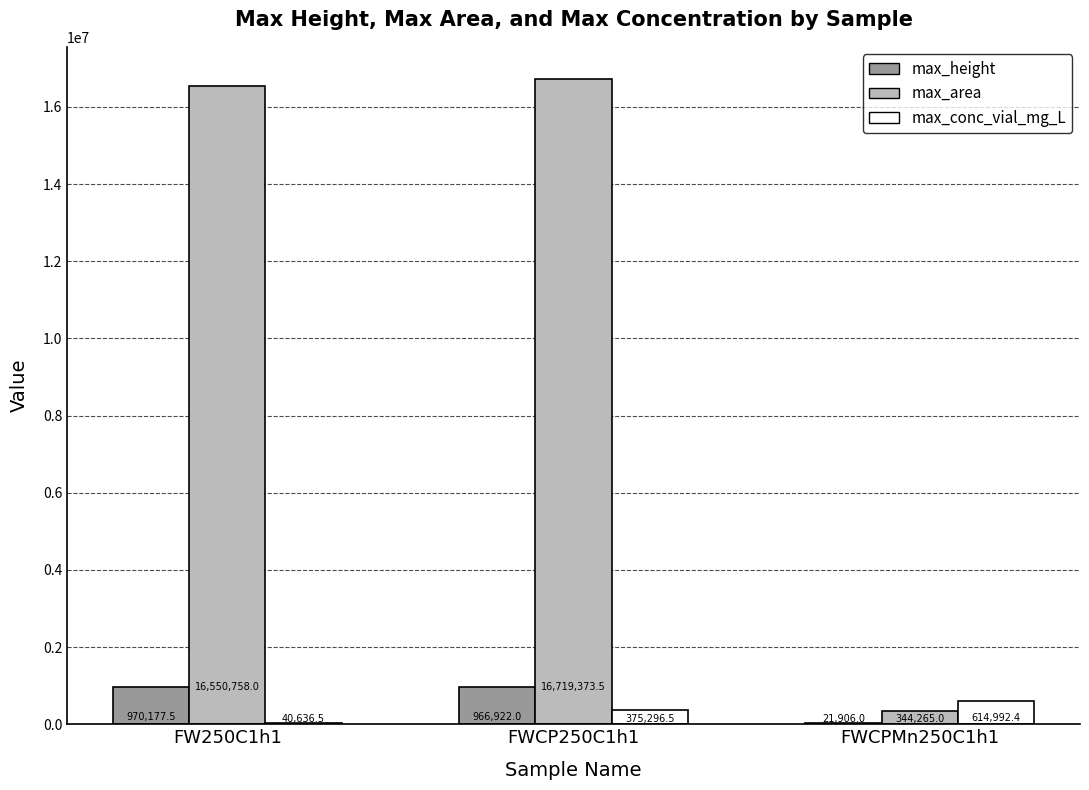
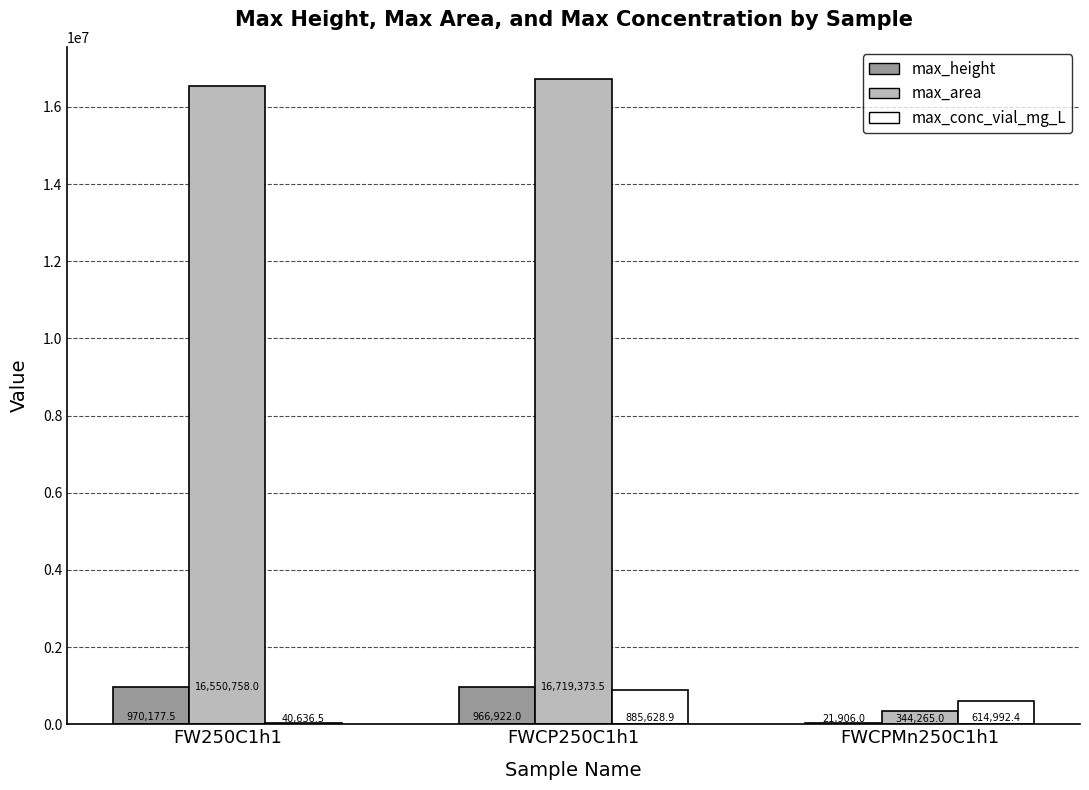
max_conc_vial_mg_L, FWCP250C1h1: 375,296.5 -> 885,628.9
